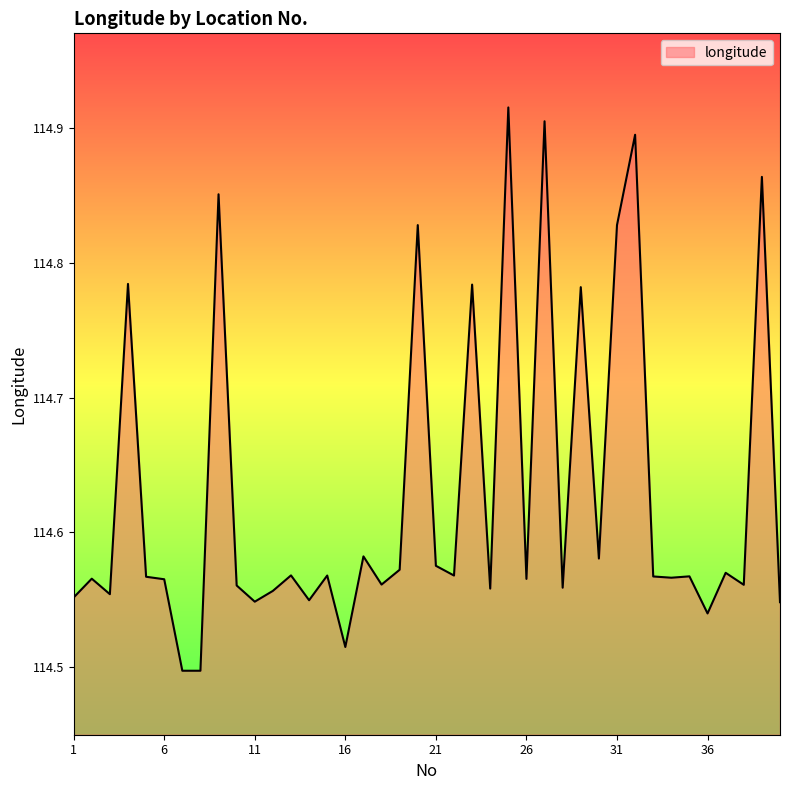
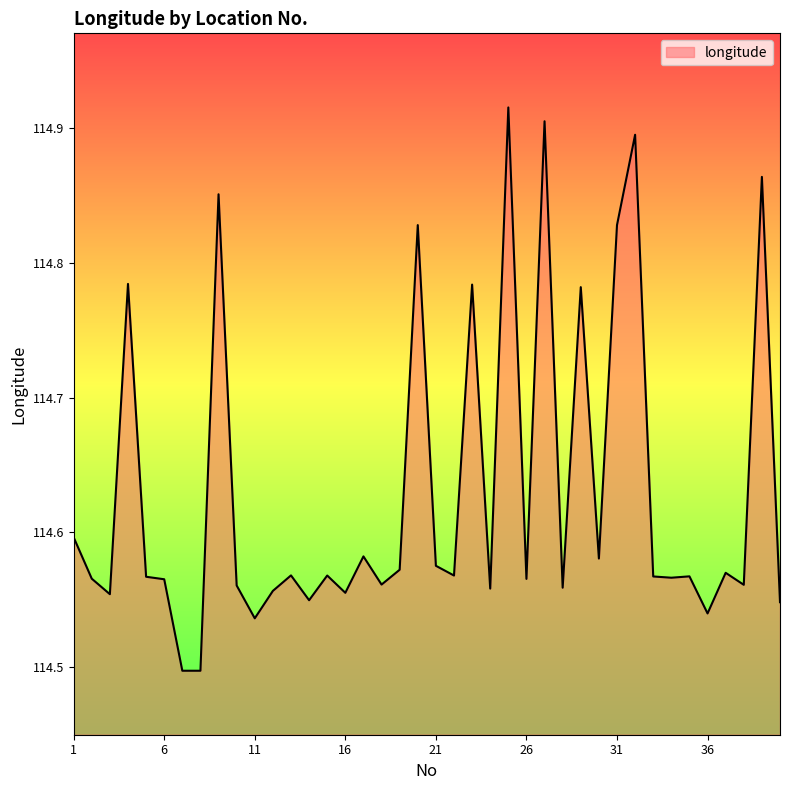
1: 114.552 -> 114.596
11: 114.549 -> 114.536
16: 114.515 -> 114.555
